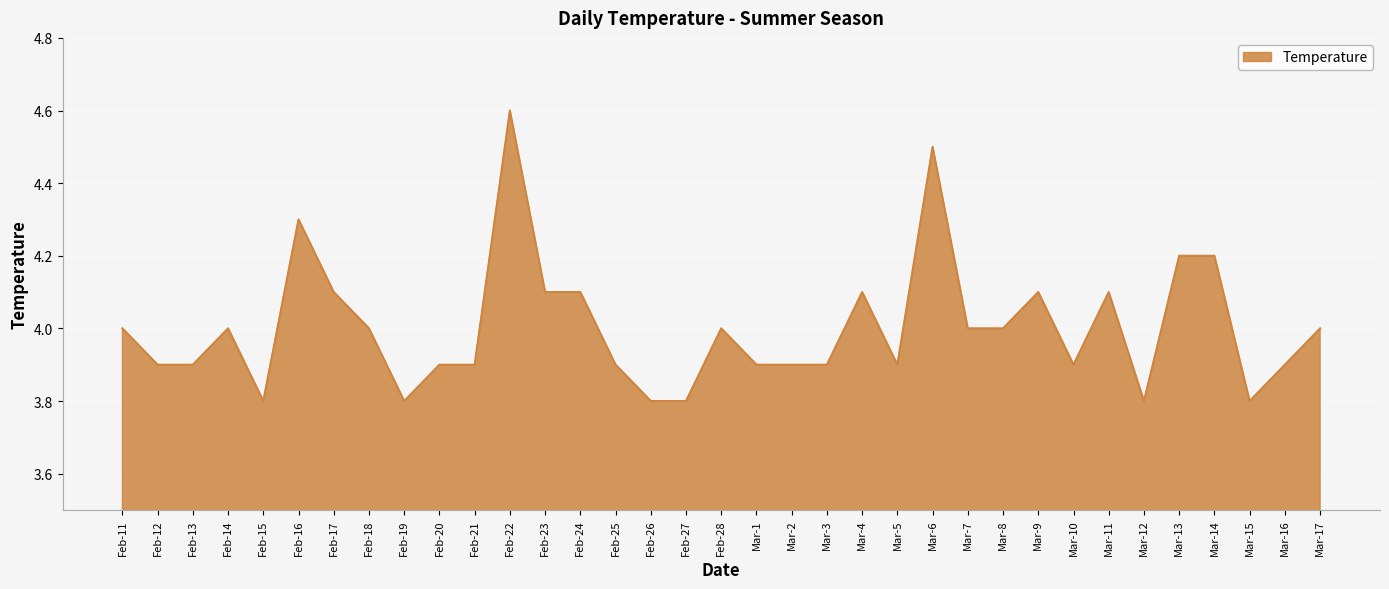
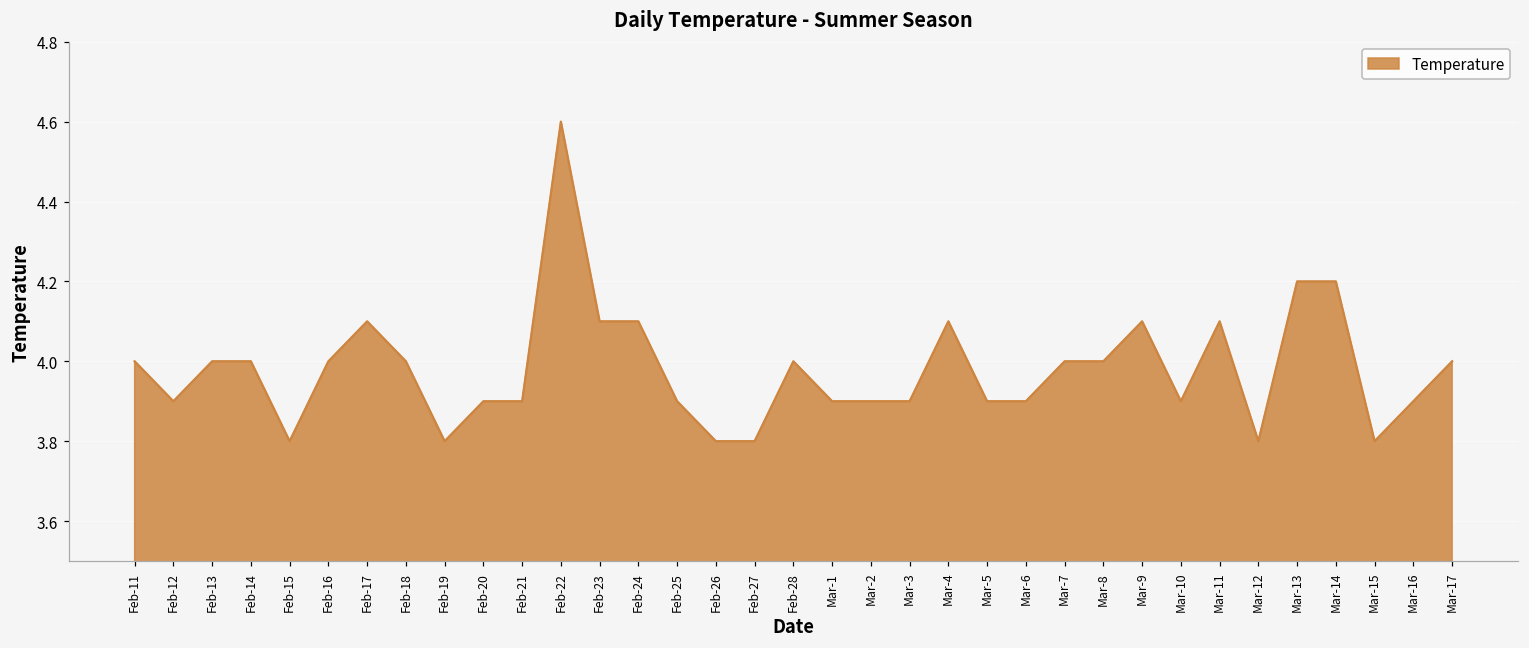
Feb-13: 3.9 -> 4.0
Feb-16: 4.3 -> 4.0
Mar-6: 4.5 -> 3.9
